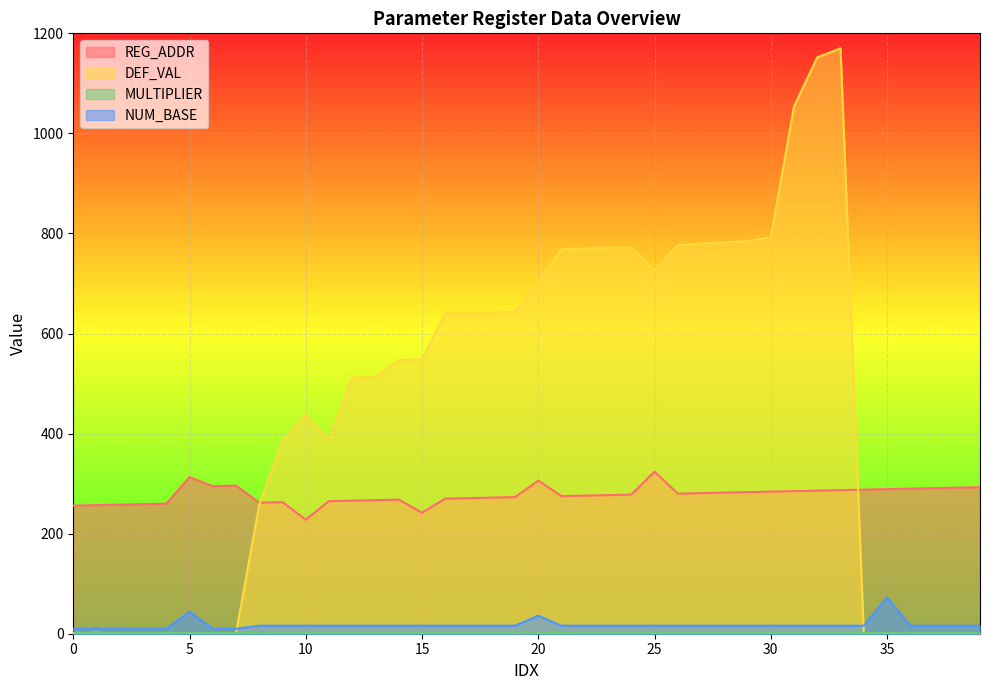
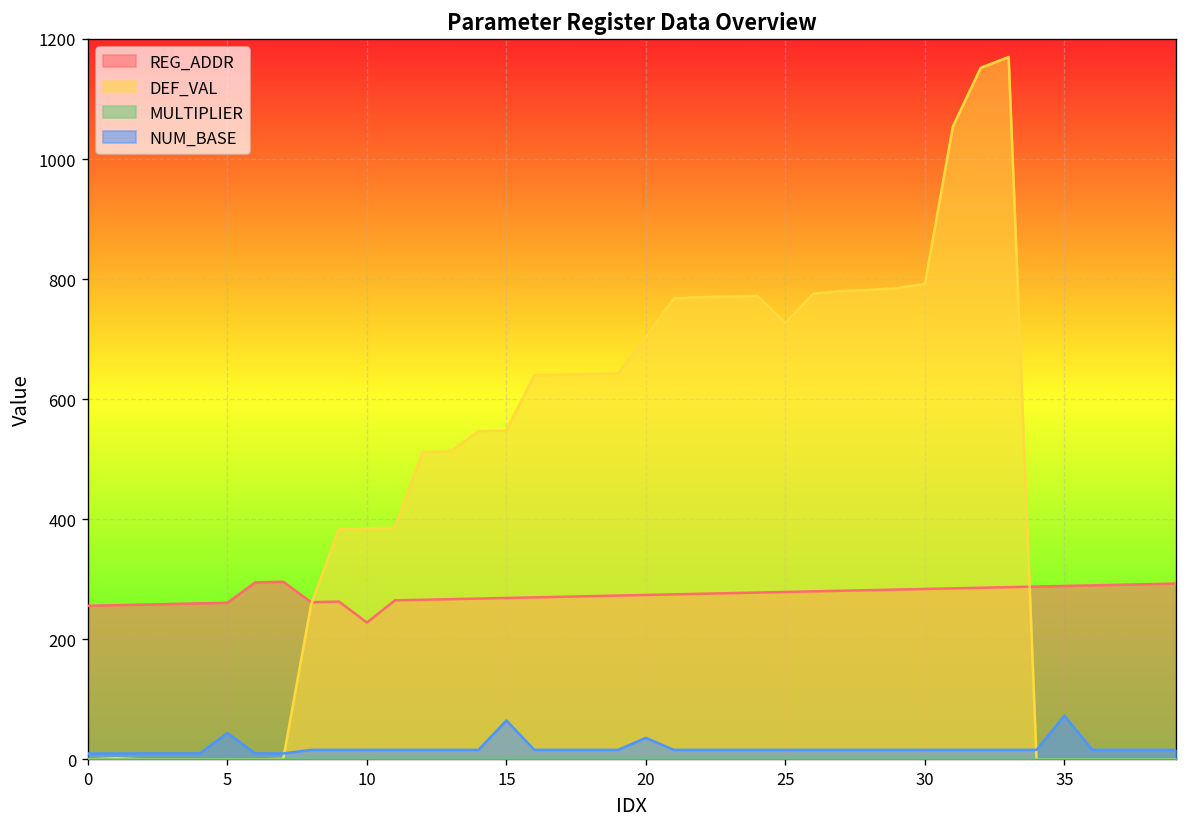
REG_ADDR, 5: 310 -> 260
DEF_VAL, 10: 440 -> 390
REG_ADDR, 15: 240 -> 270
NUM_BASE, 15: 20 -> 70
REG_ADDR, 20: 310 -> 270
REG_ADDR, 25: 320 -> 280
